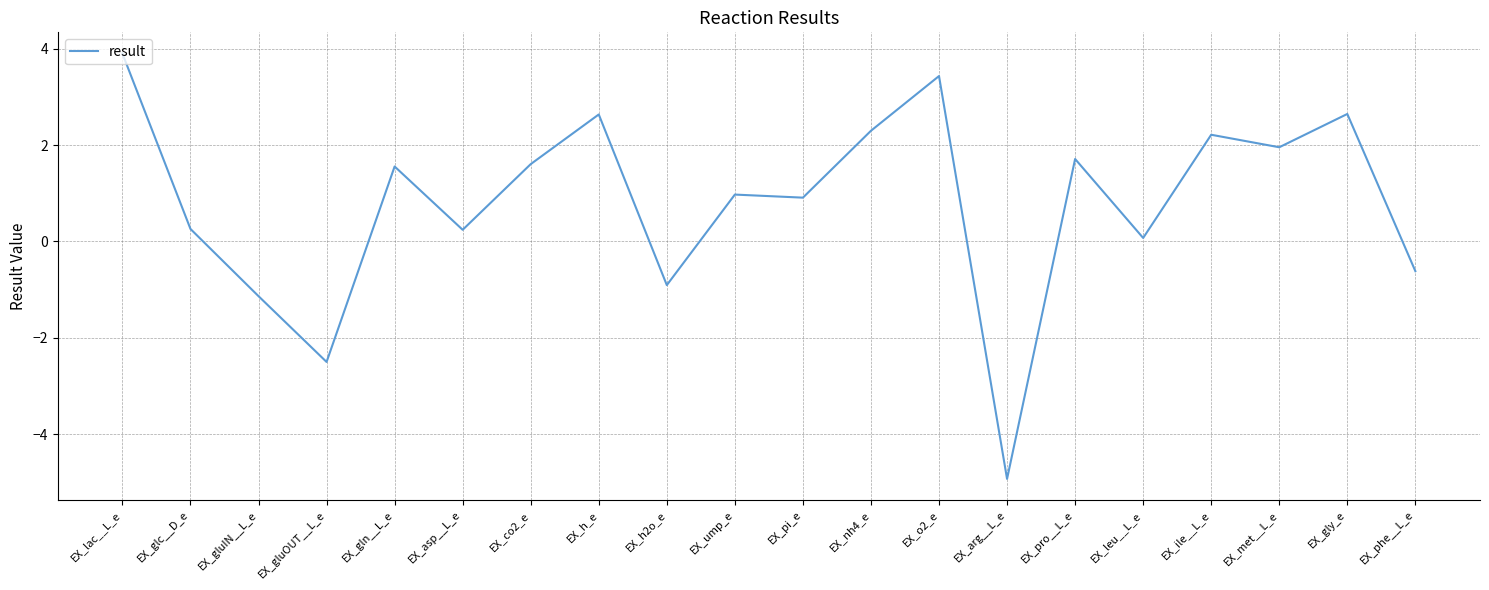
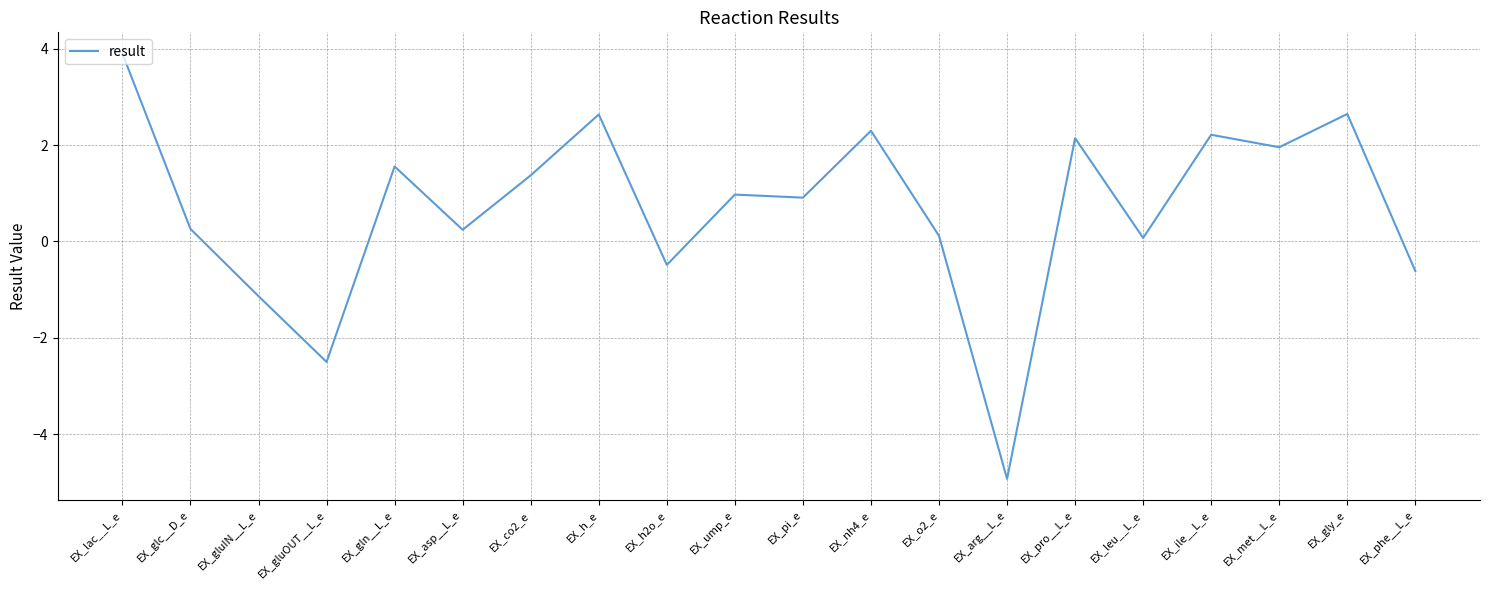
EX_co2_e: 1.6 -> 1.4
EX_h2o_e: -0.9 -> -0.5
EX_o2_e: 3.4 -> 0.1
EX_pro__L_e: 1.7 -> 2.1
